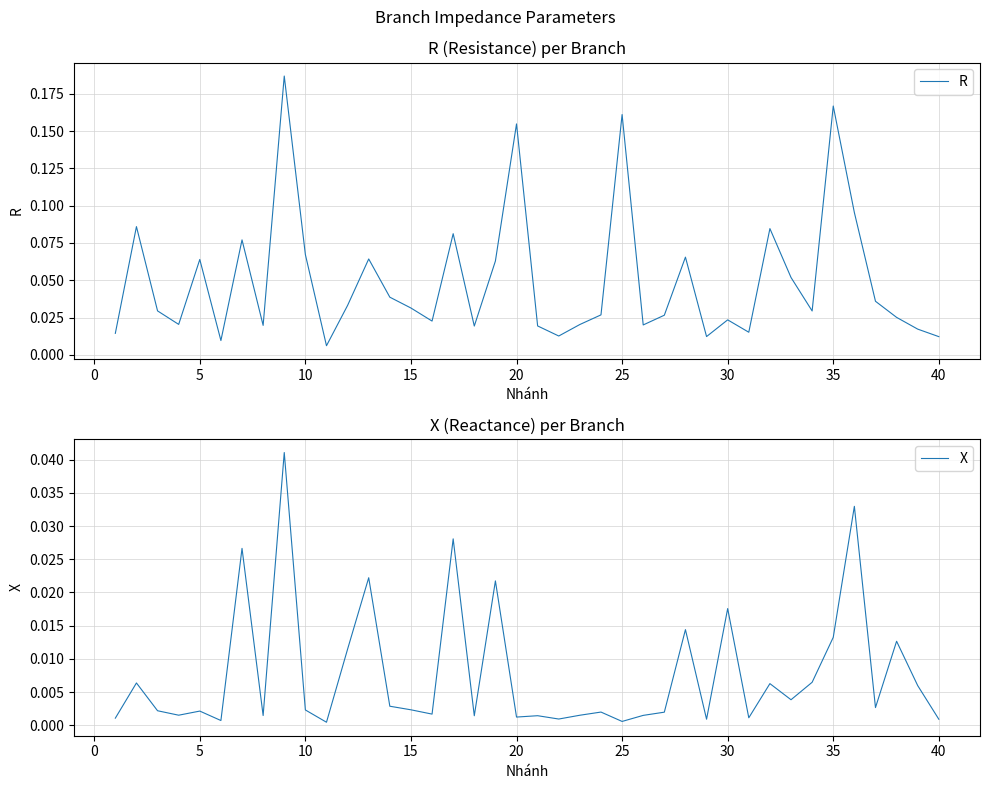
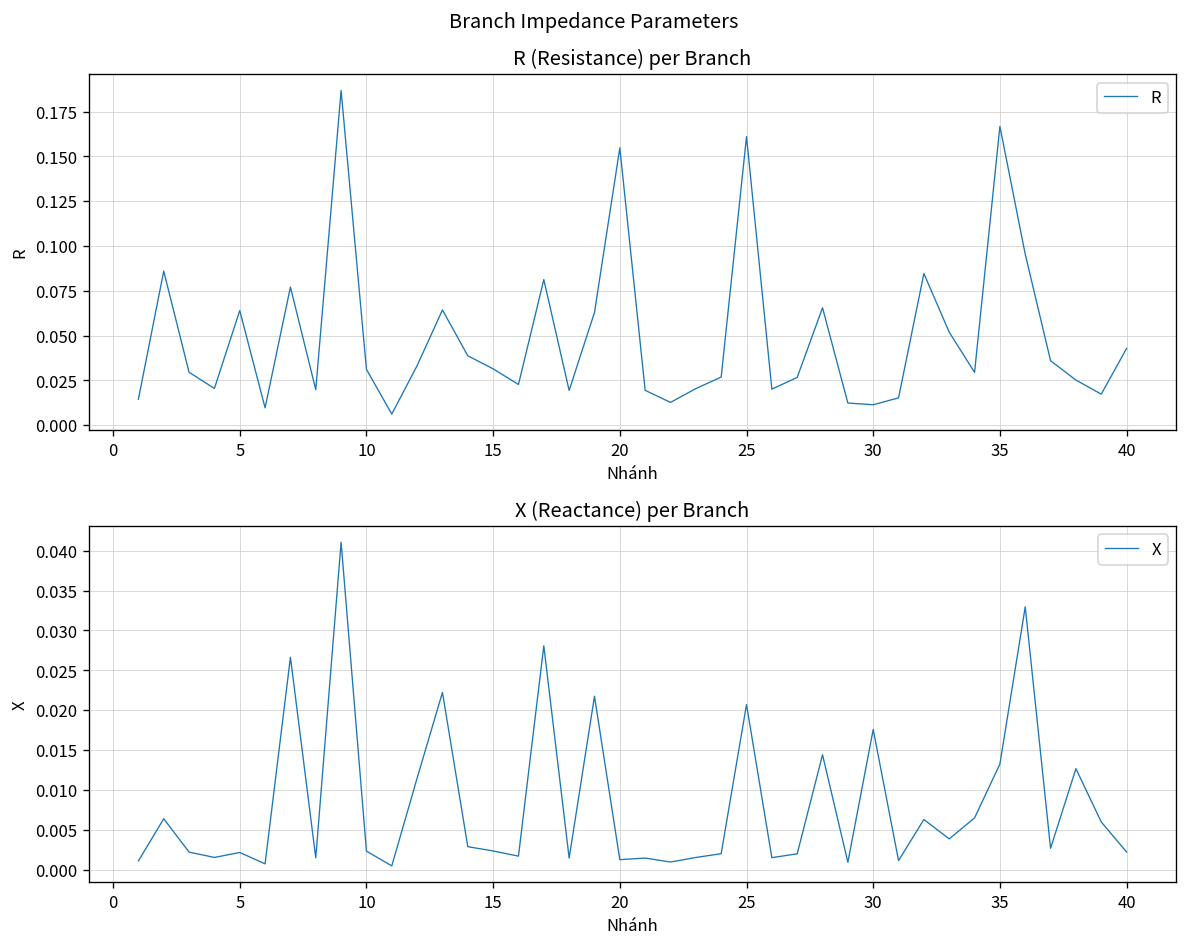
R (Resistance) per Branch, 10: 0.067 -> 0.031
R (Resistance) per Branch, 30: 0.023 -> 0.011
R (Resistance) per Branch, 40: 0.012 -> 0.043
X (Reactance) per Branch, 25: 0.001 -> 0.021
X (Reactance) per Branch, 40: 0.001 -> 0.002
